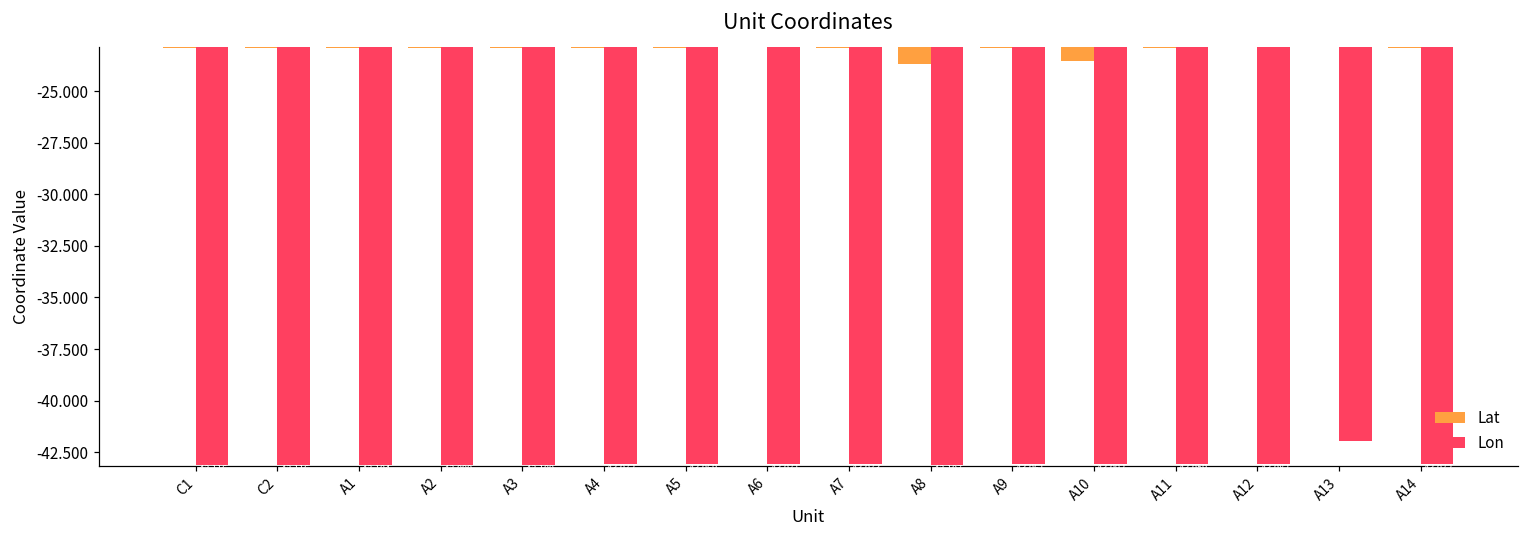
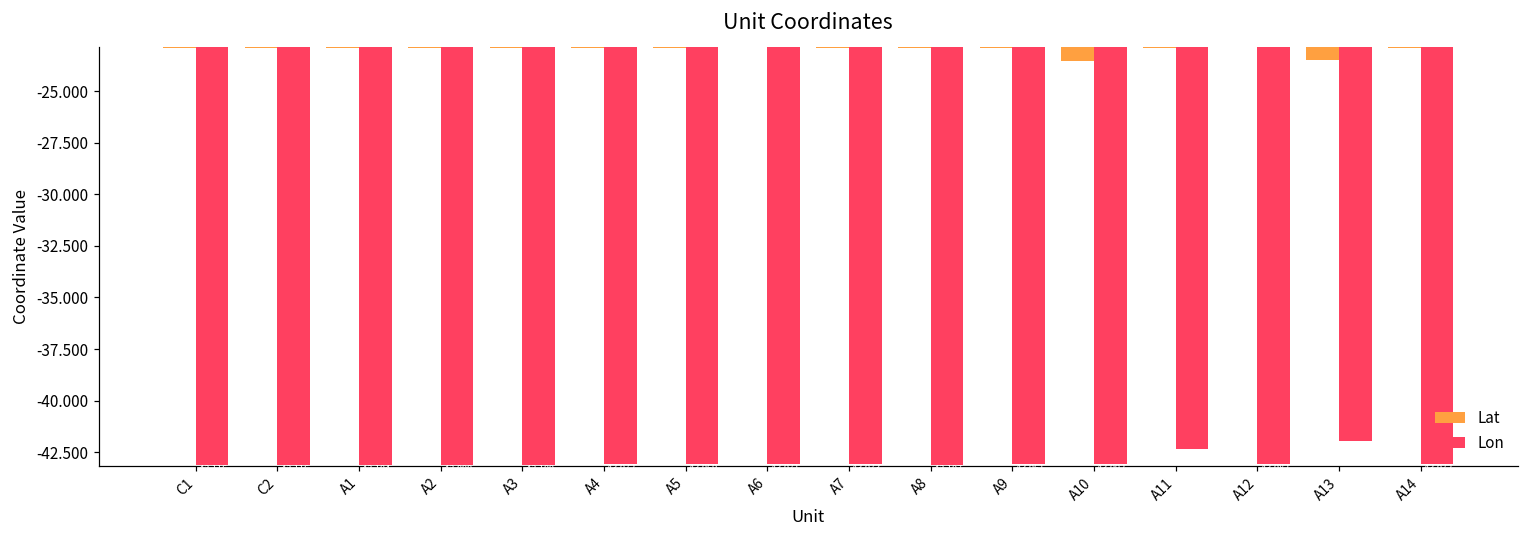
Lat, A8: -23.7 -> -22.9
Lon, A11: -43.1 -> -42.3
Lat, A13: -22.9 -> -23.5
